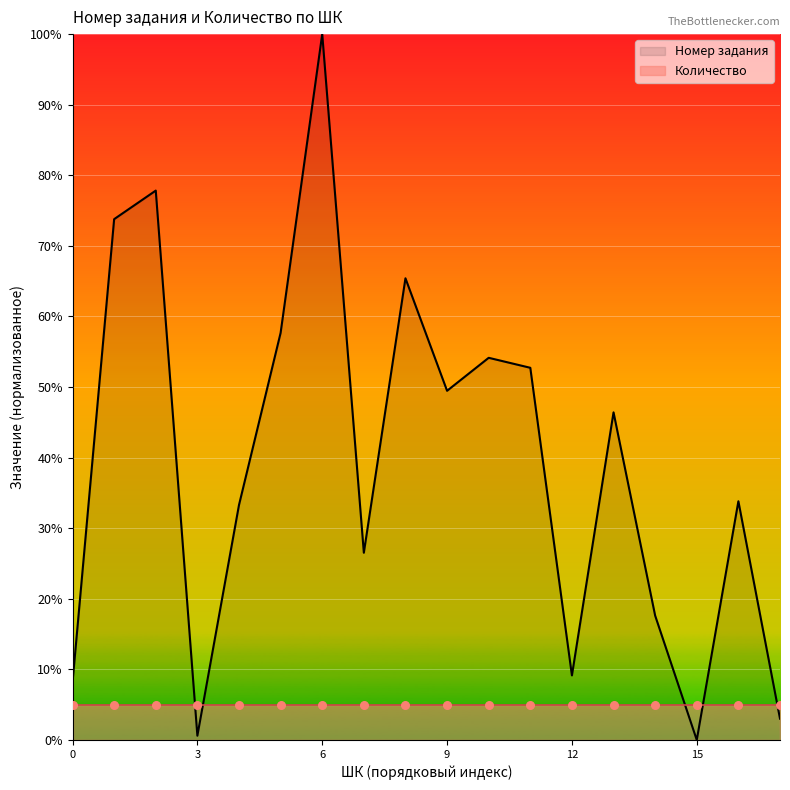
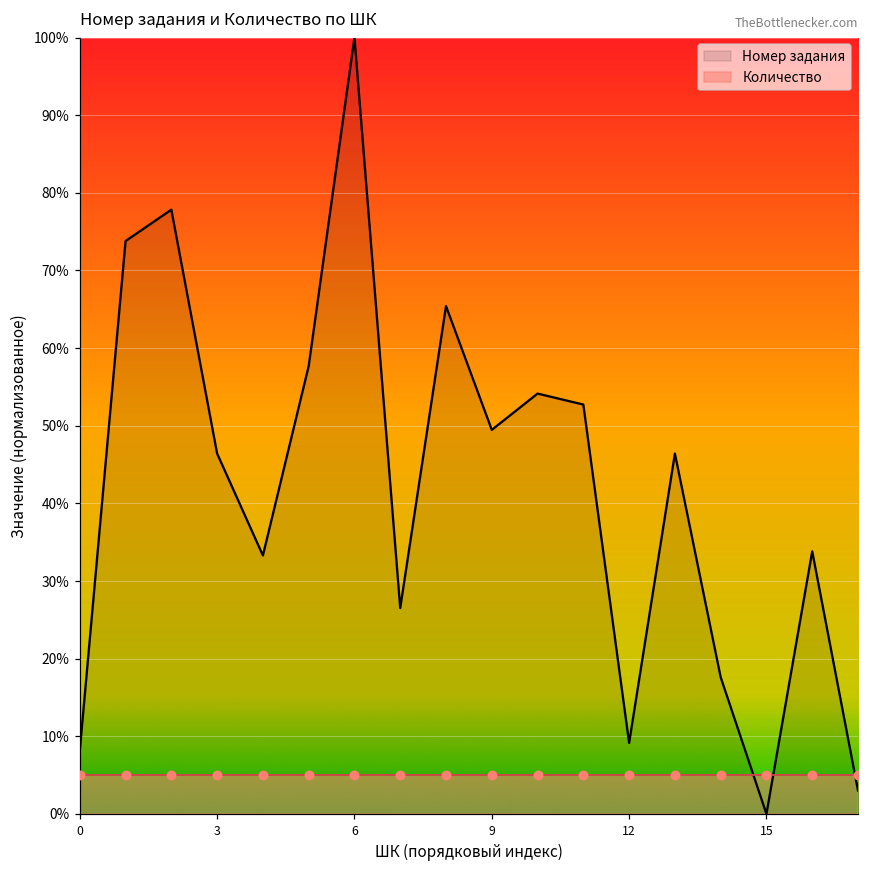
Номер задания, 3: 1% -> 46%
